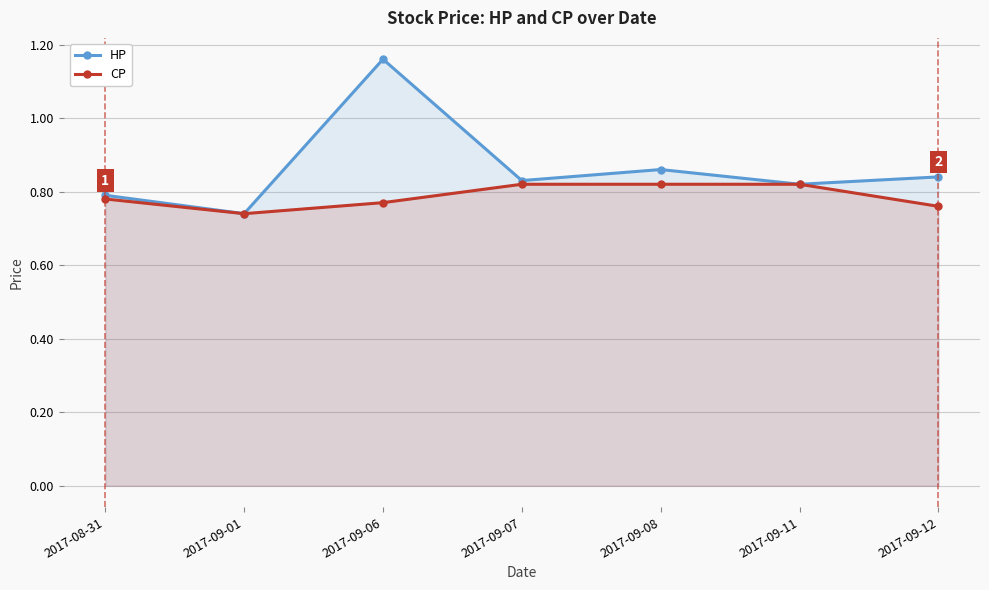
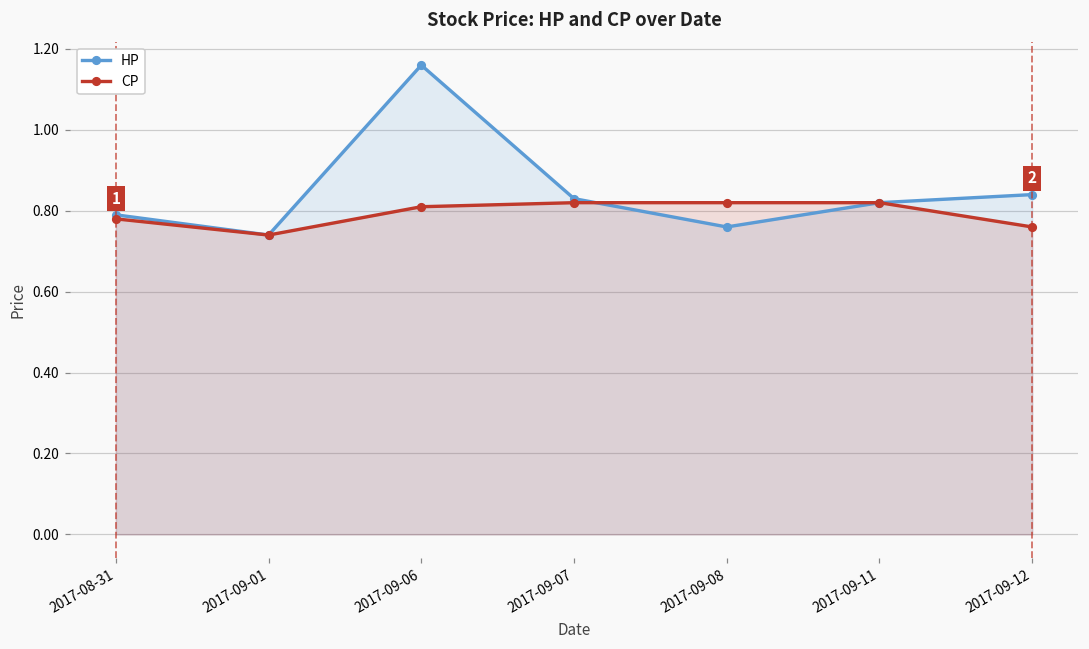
CP, 2017-09-06: 0.77 -> 0.81
HP, 2017-09-08: 0.86 -> 0.76
